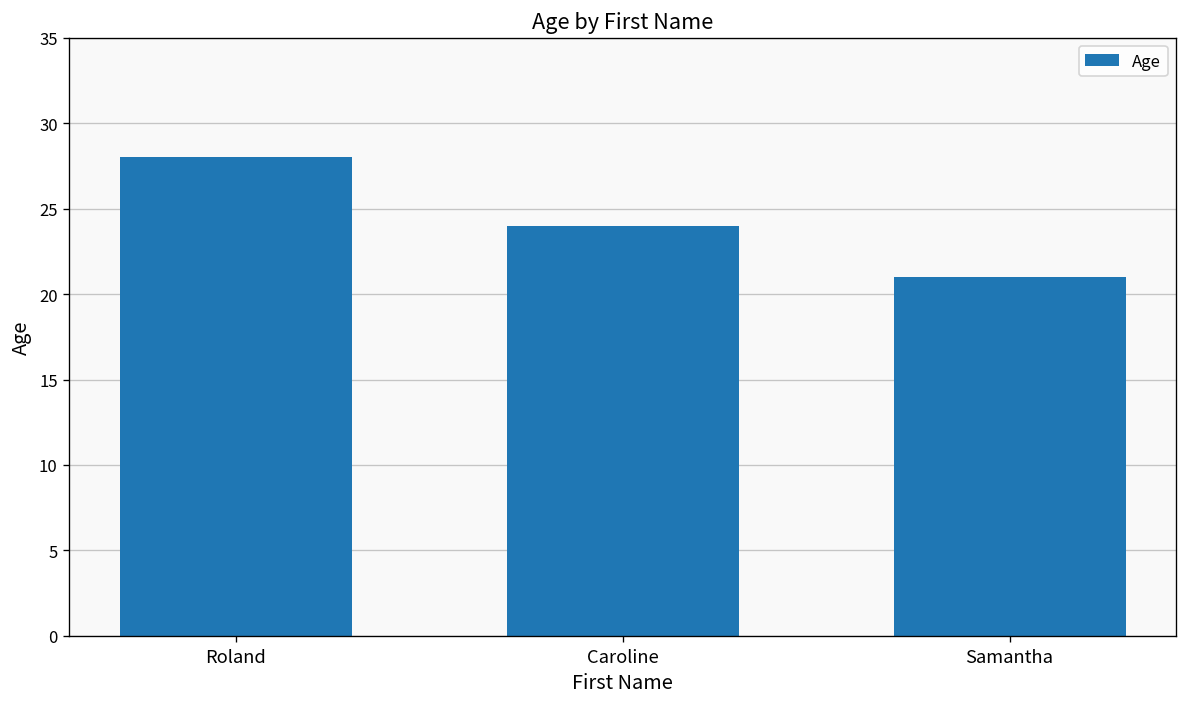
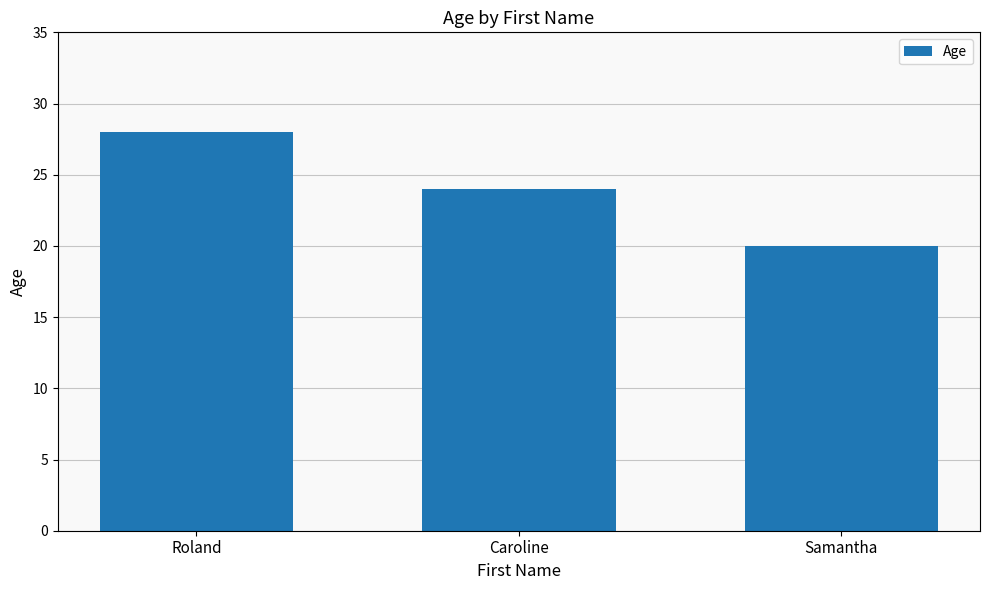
Samantha: 21 -> 20
